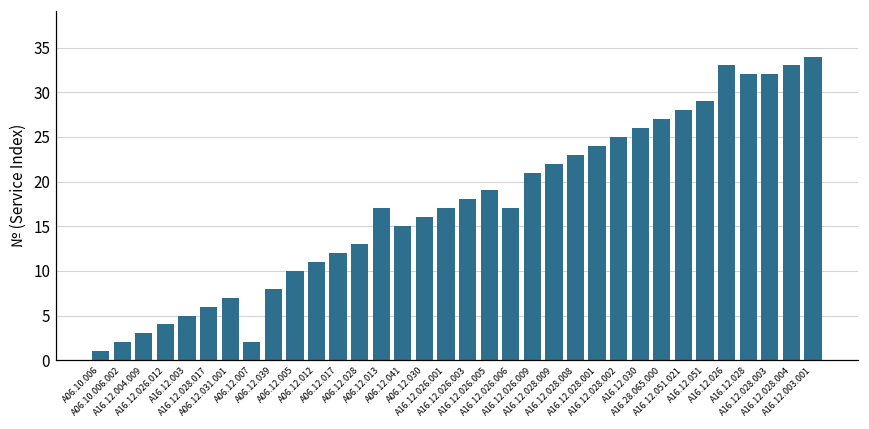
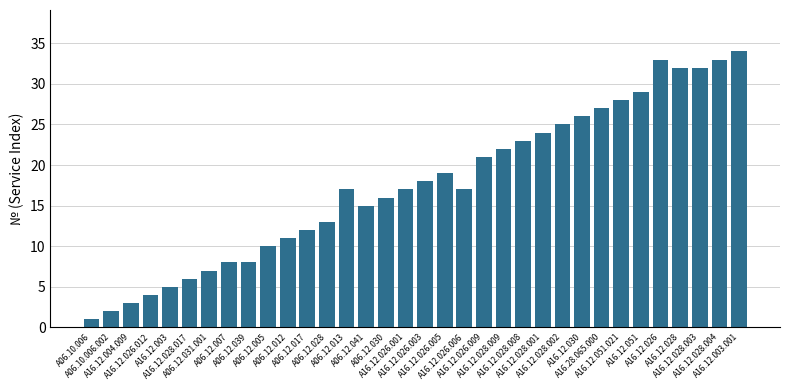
A06.12.007: 2 -> 8
